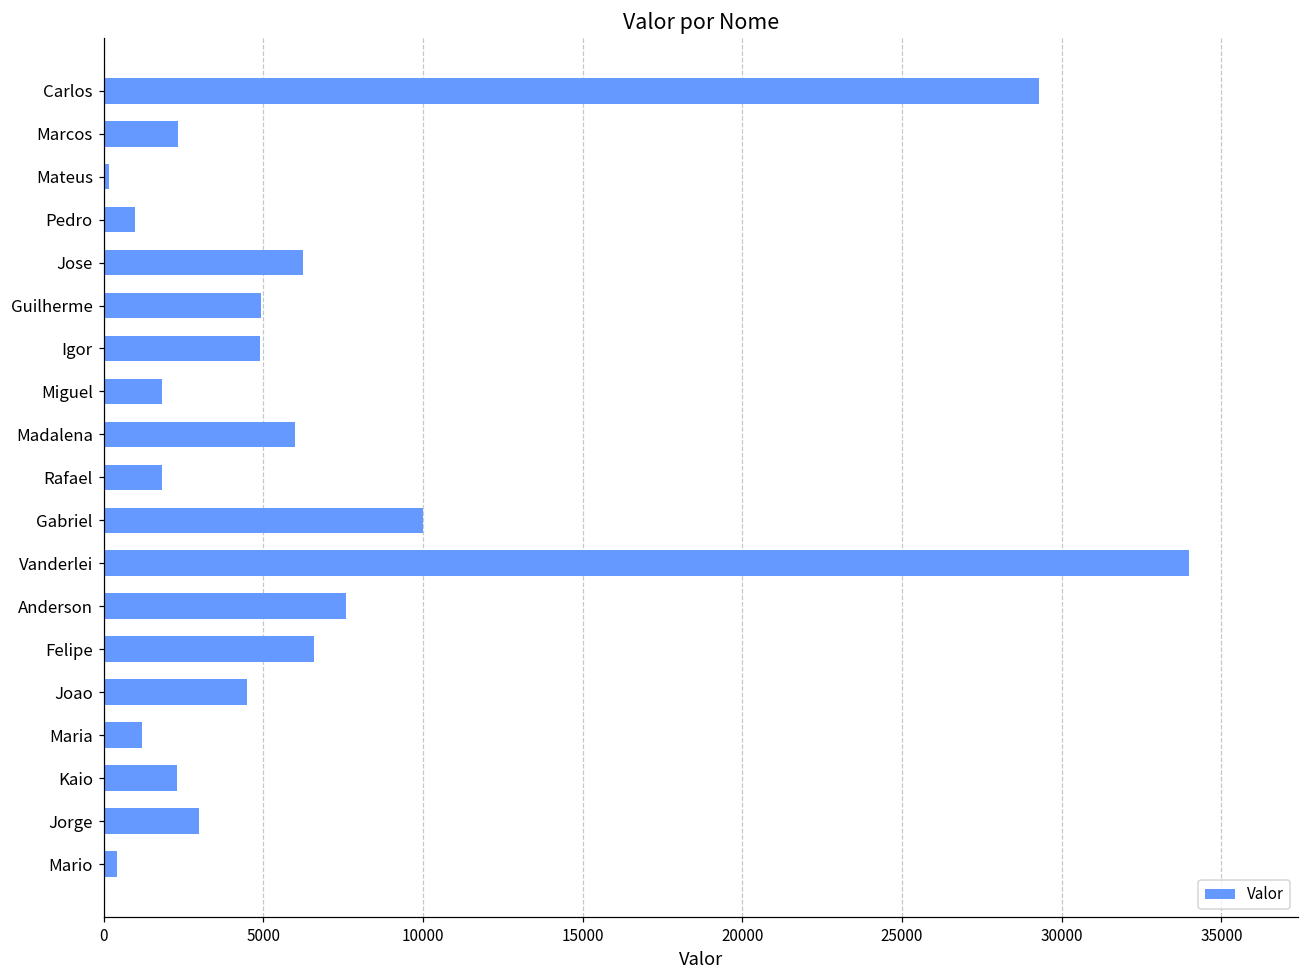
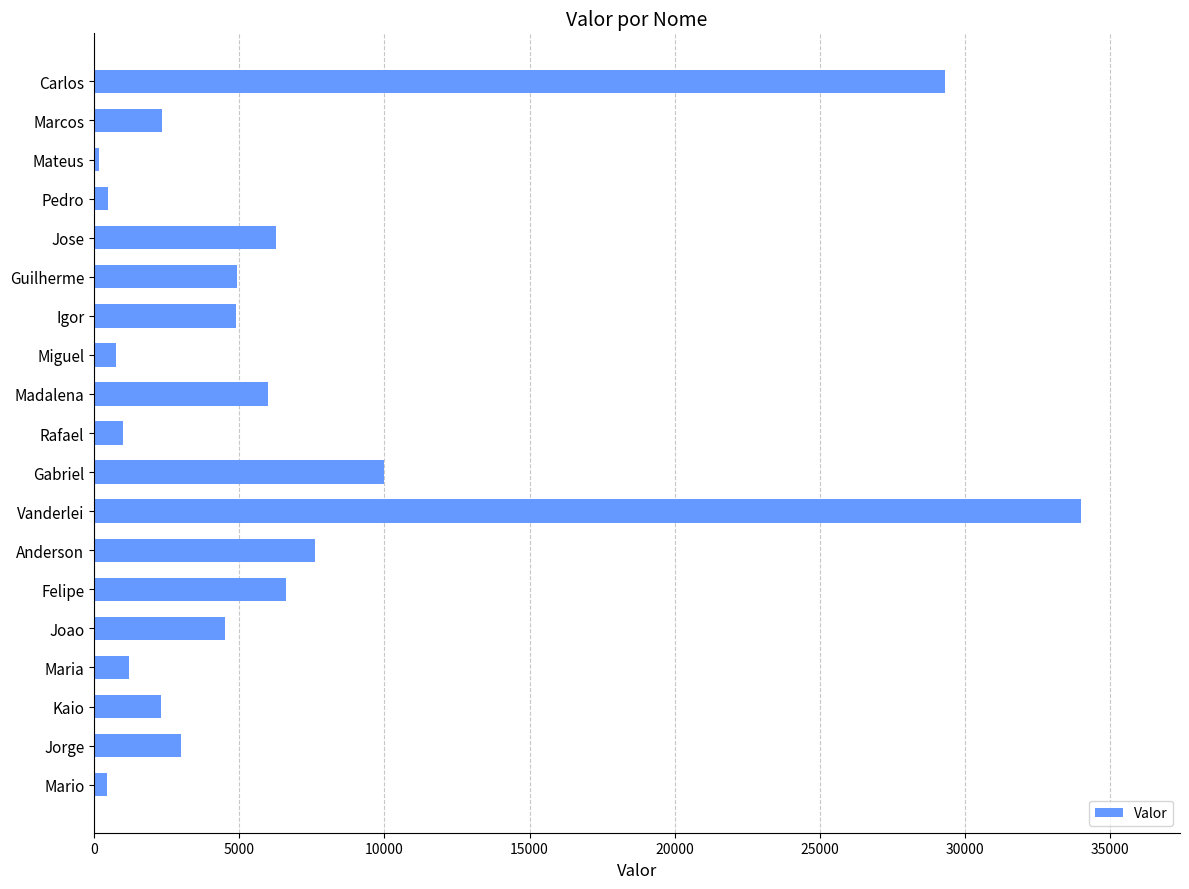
Pedro: 1000 -> 500
Miguel: 1800 -> 800
Rafael: 1800 -> 1000
